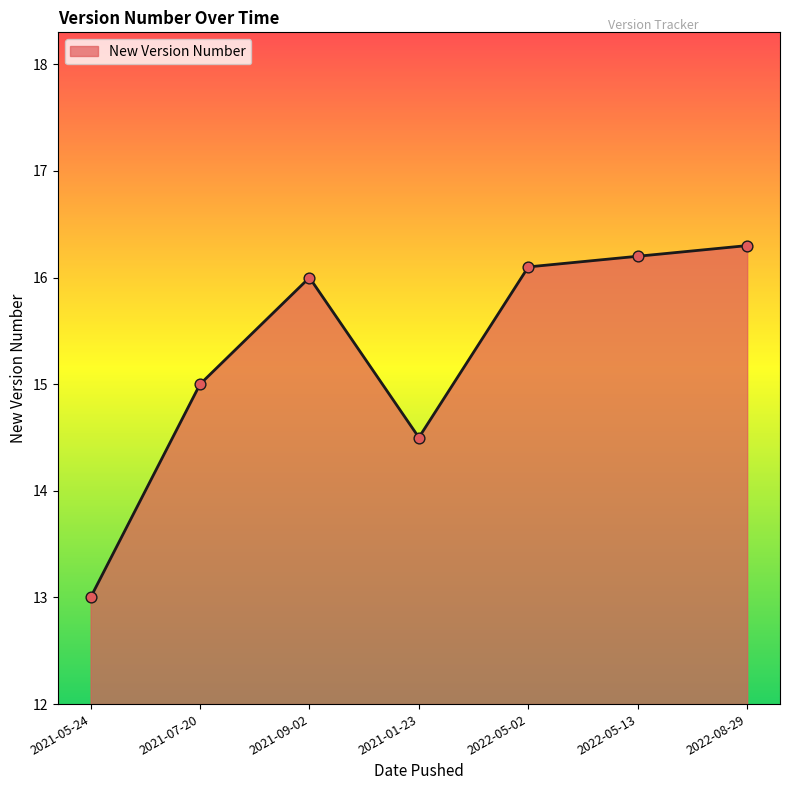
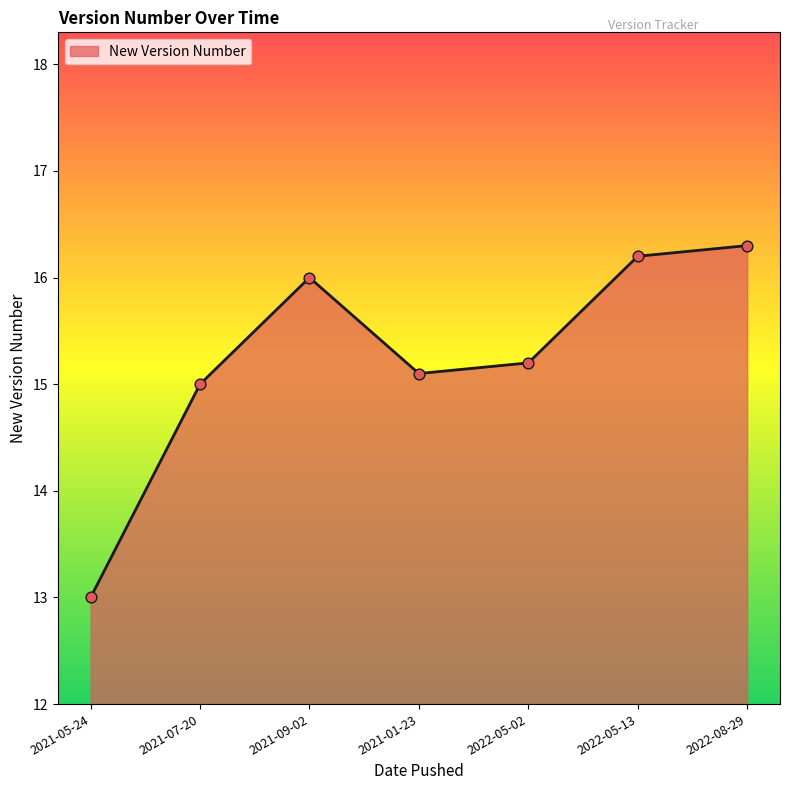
2021-01-23: 14.5 -> 15.1
2022-05-02: 16.1 -> 15.2
